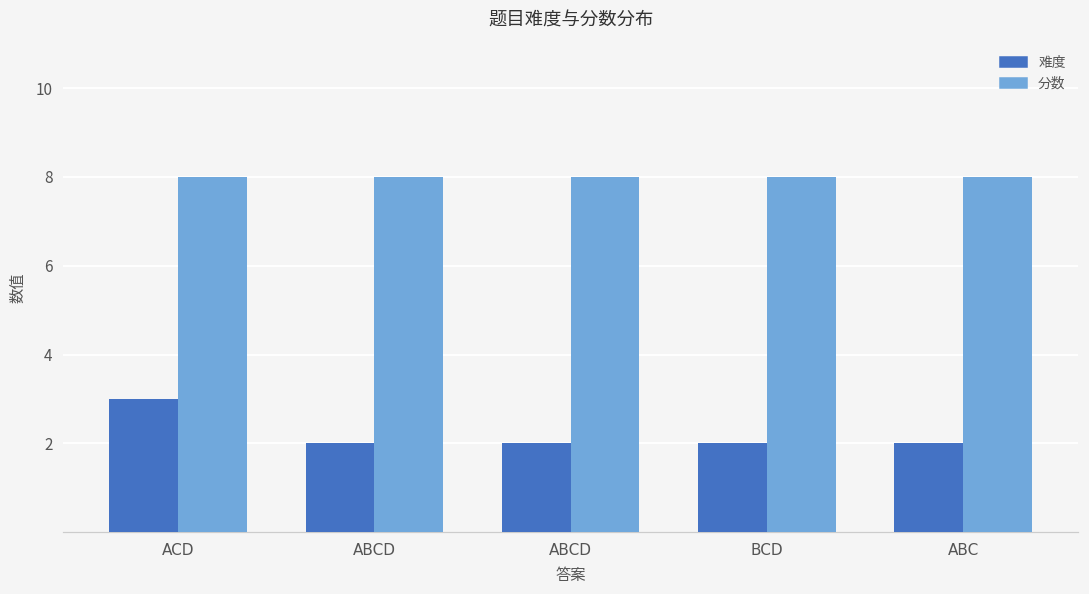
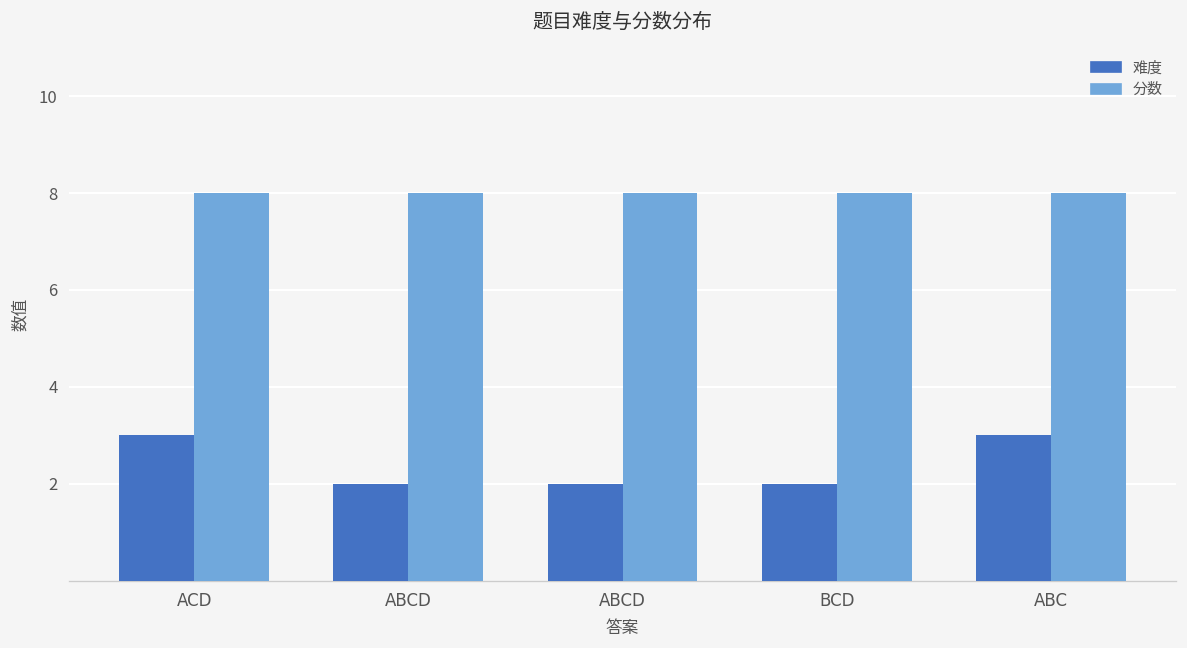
难度, ABC: 2 -> 3
